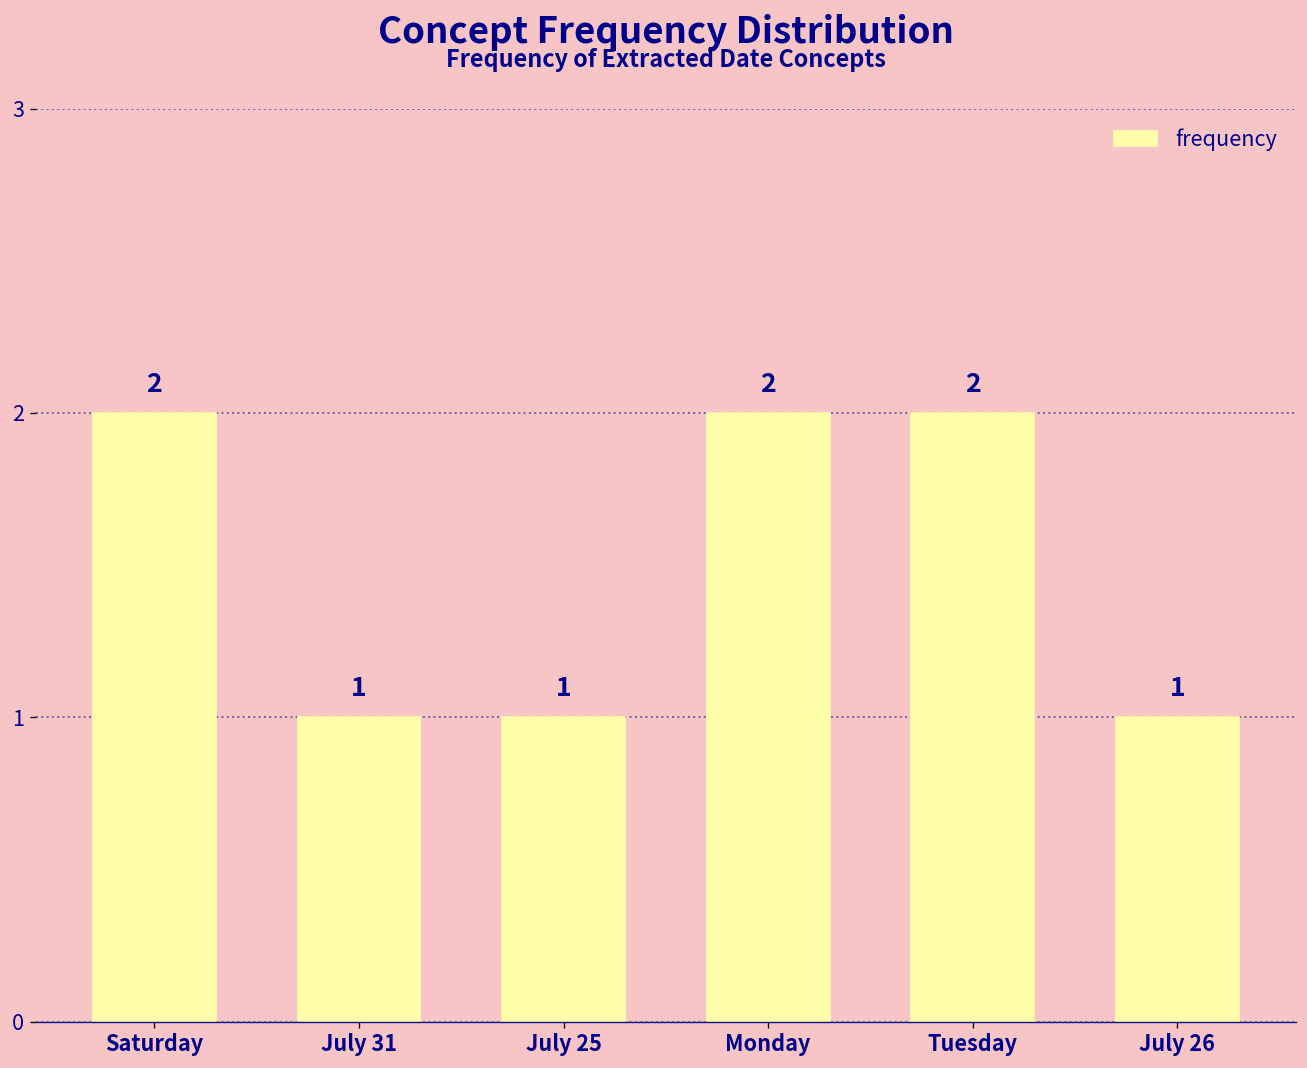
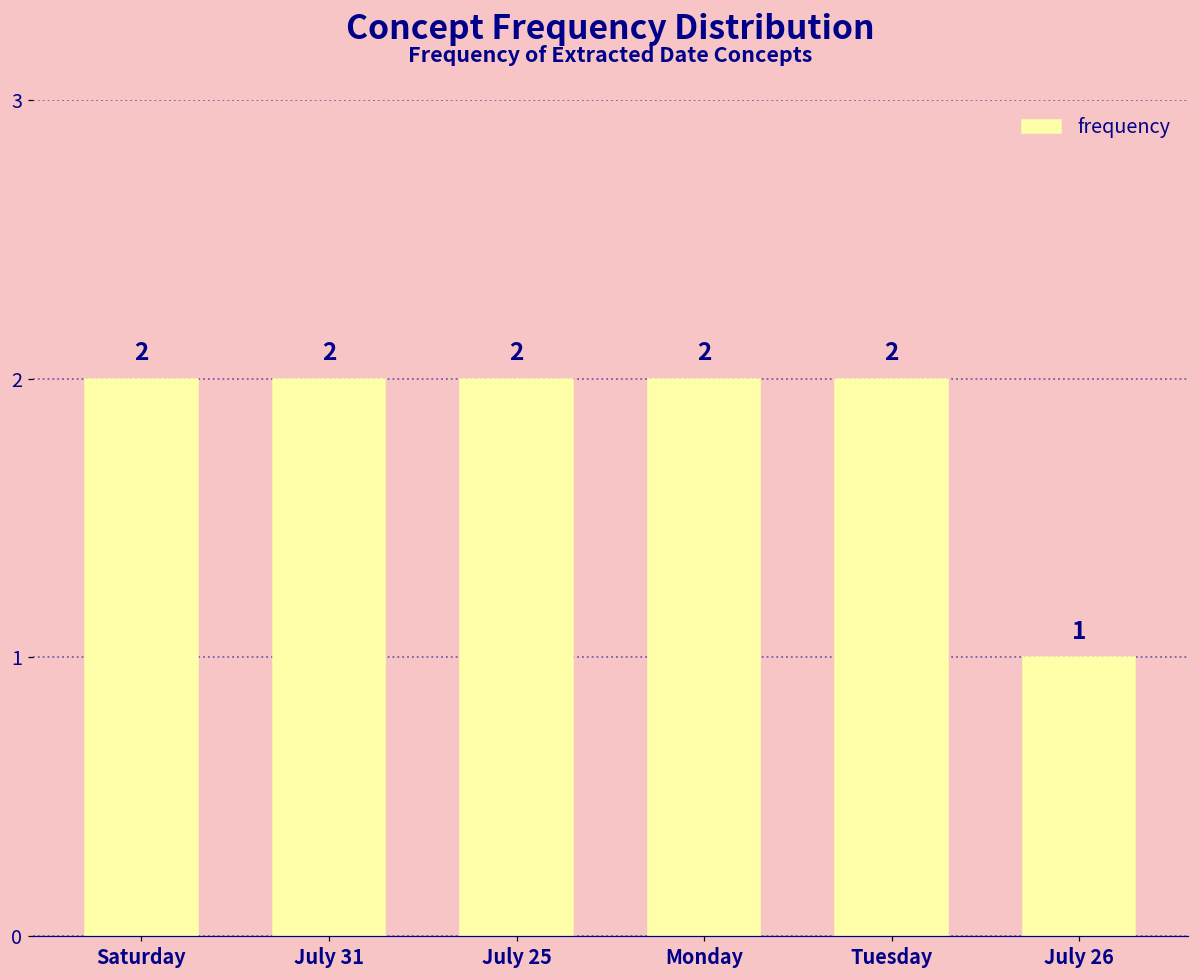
July 31: 1 -> 2
July 25: 1 -> 2
